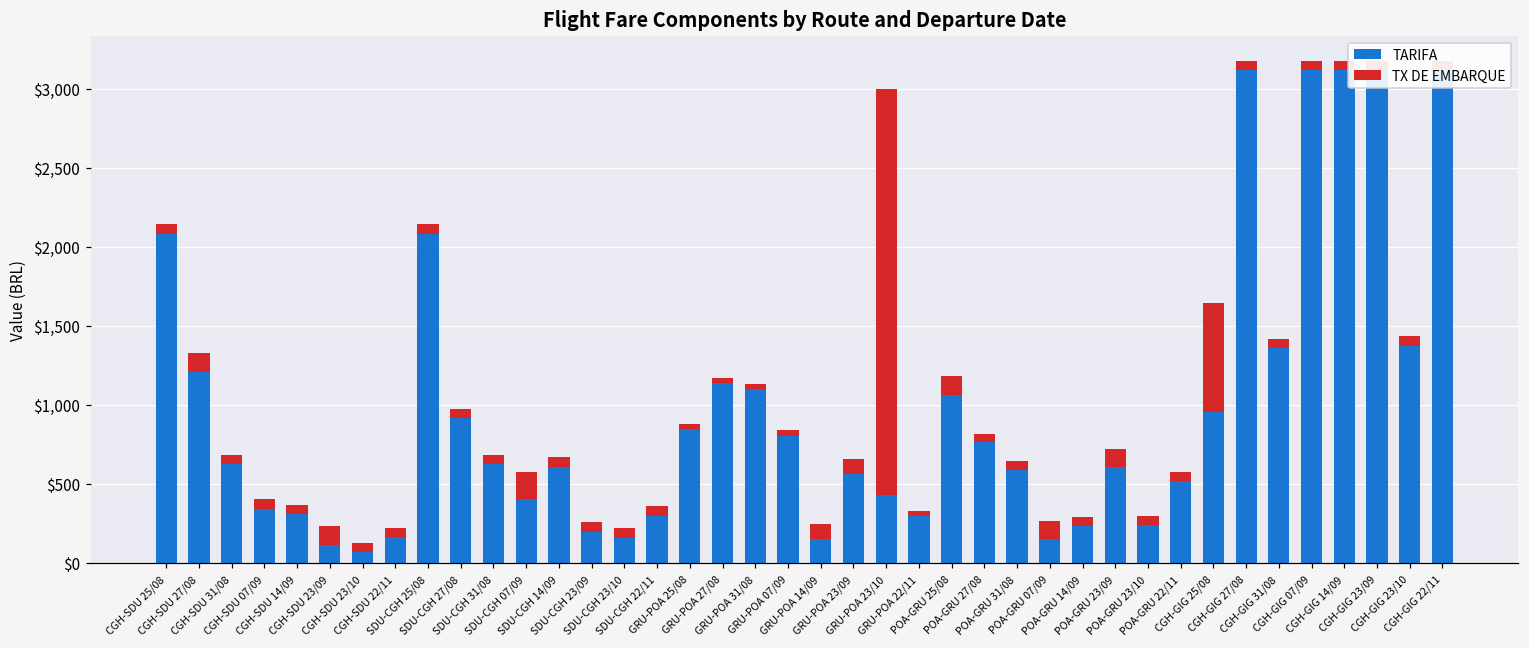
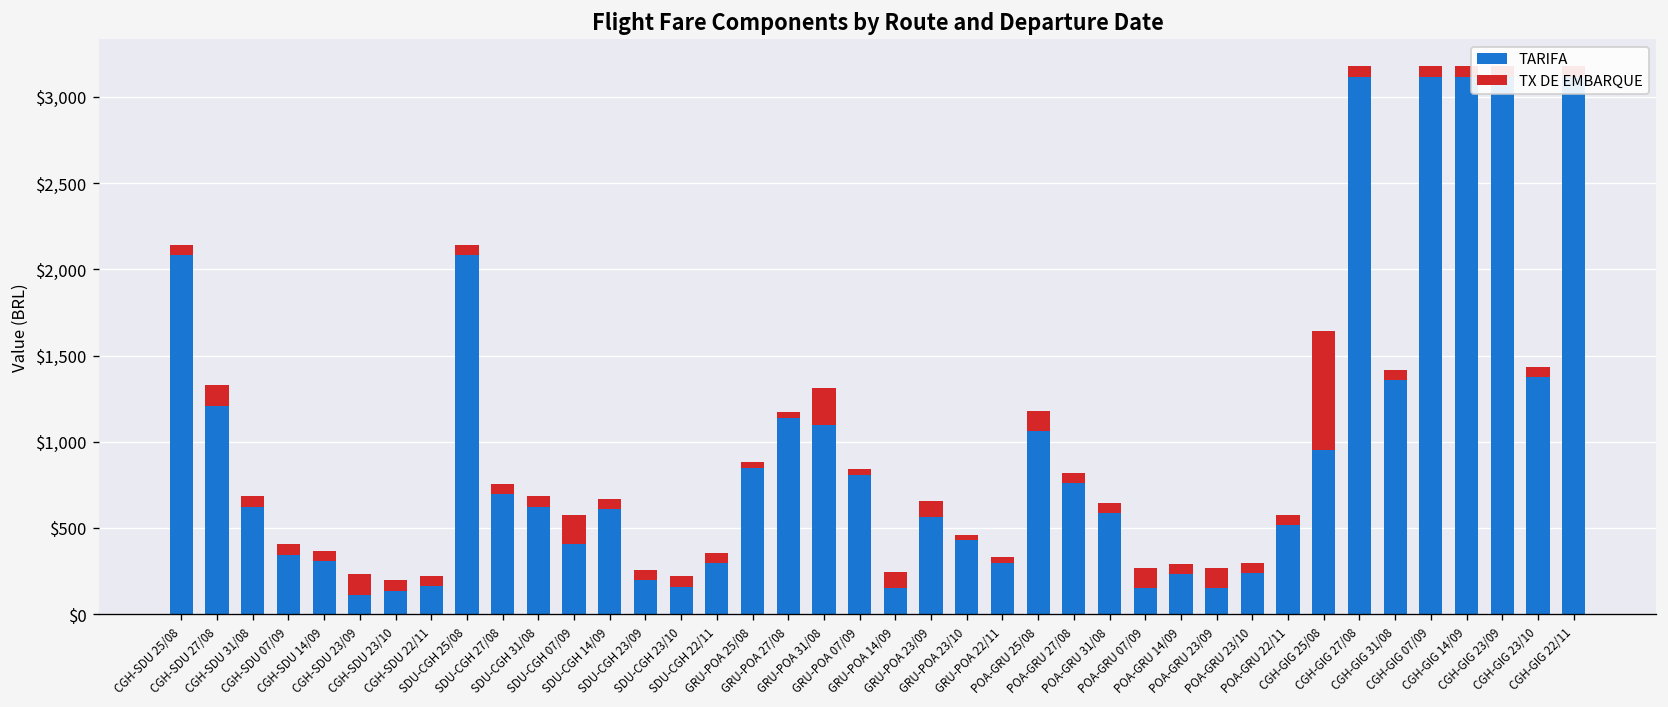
TARIFA, CGH-SDU 23/10: $70 -> $140
TARIFA, SDU-CGH 27/08: $920 -> $700
TX DE EMBARQUE, GRU-POA 31/08: $30 -> $210
TX DE EMBARQUE, GRU-POA 23/10: $2,570 -> $30
TARIFA, POA-GRU 23/09: $610 -> $150
